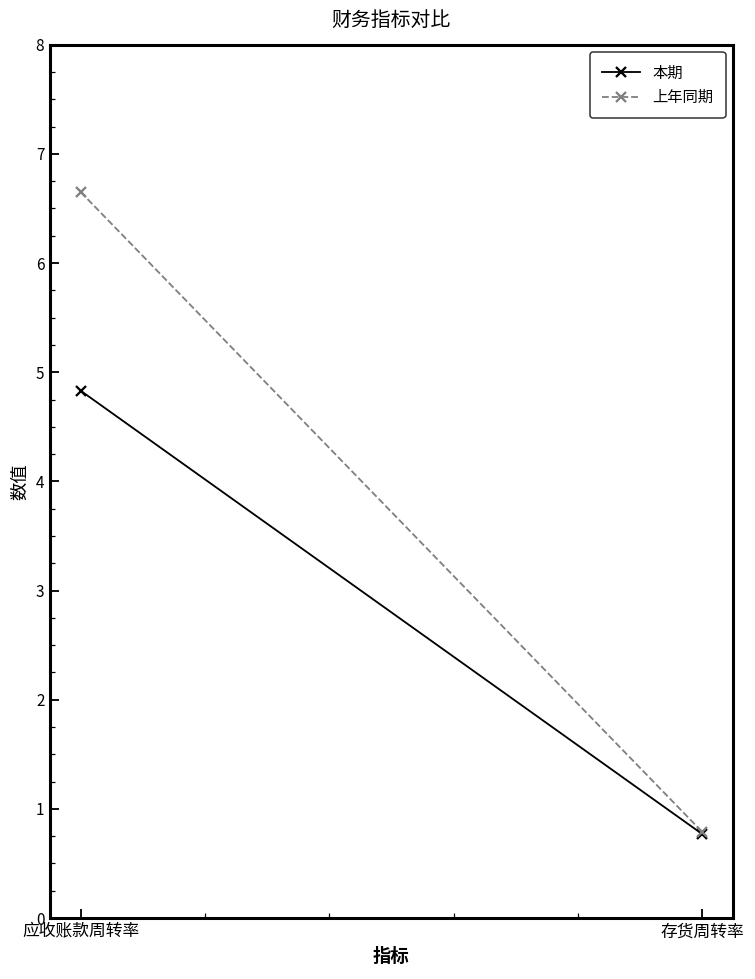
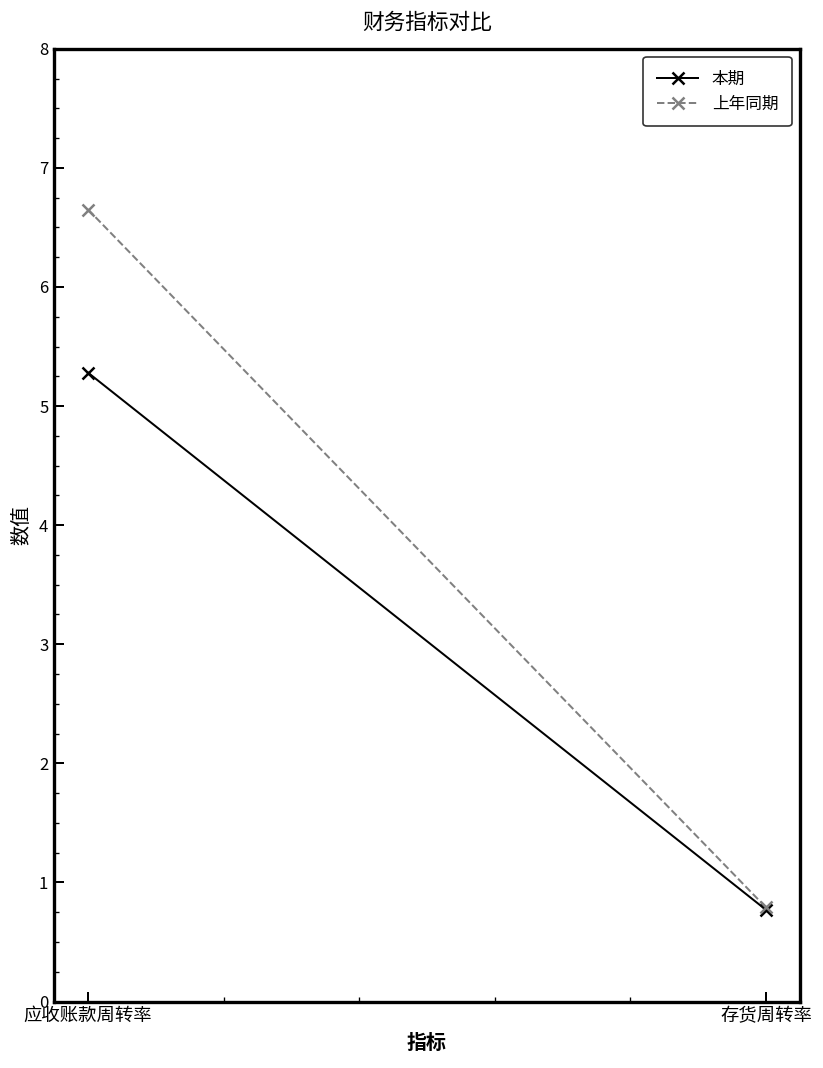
本期, 应收账款周转率: 4.8 -> 5.3
